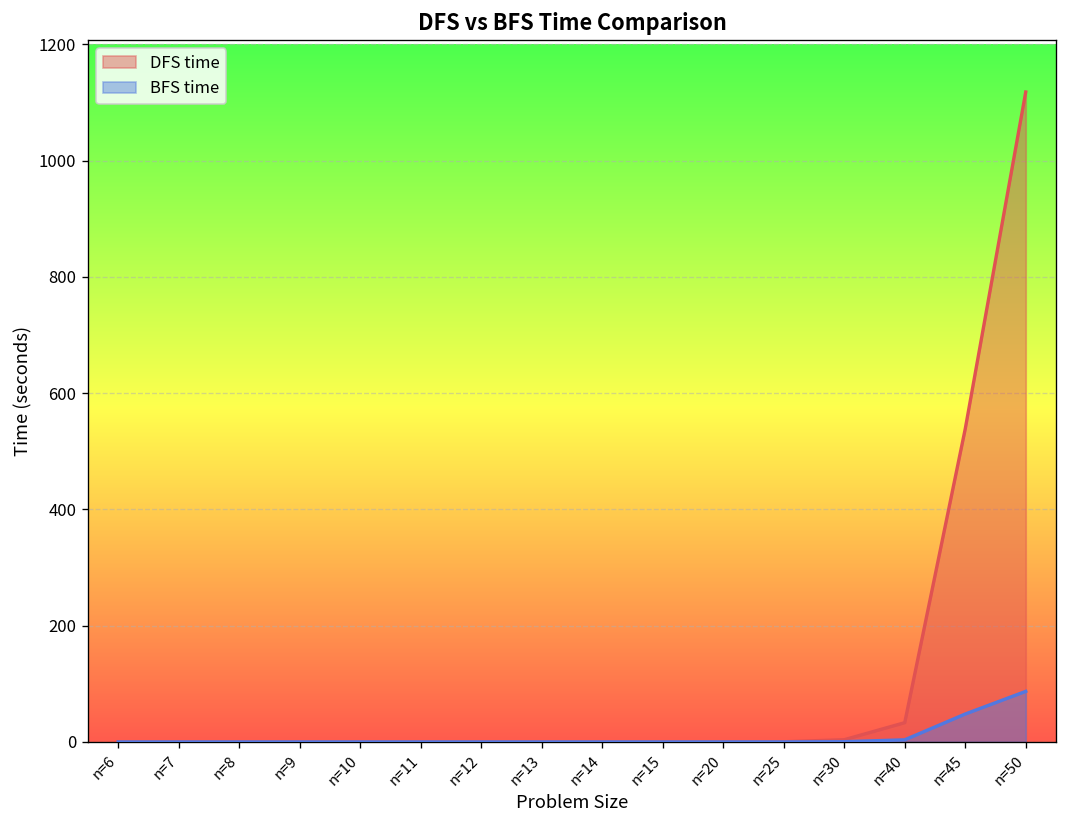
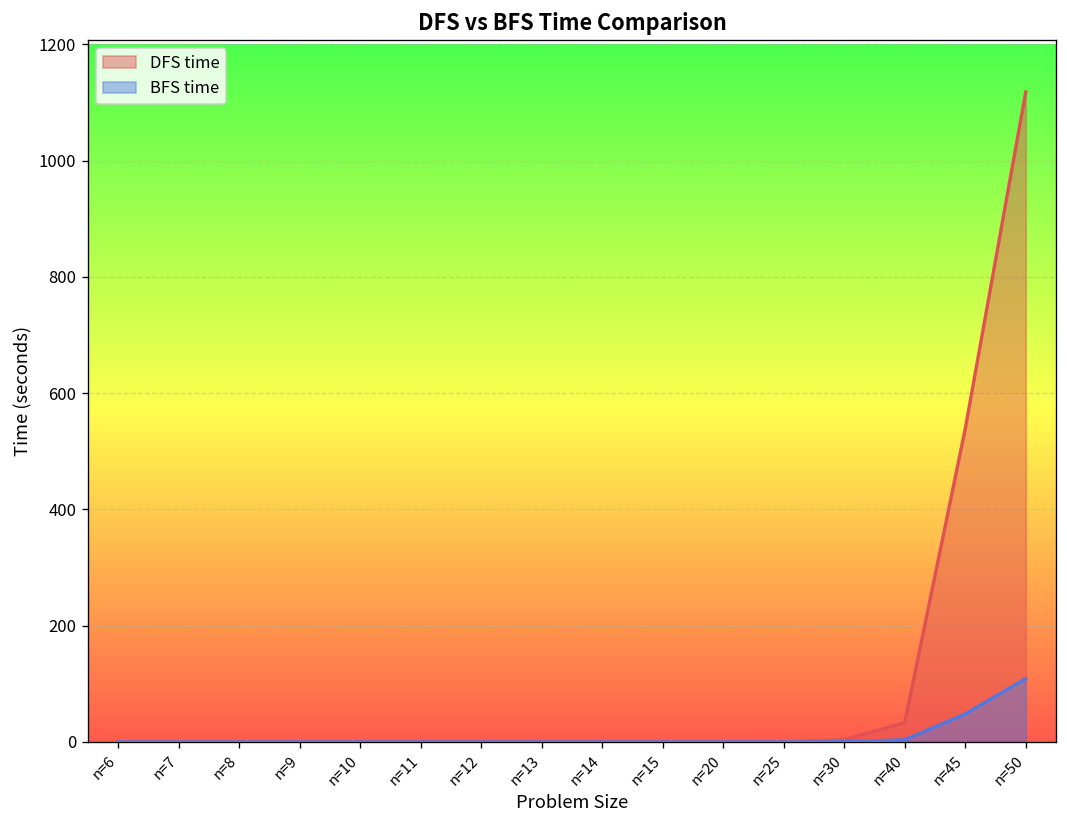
BFS time, n=50: 90 -> 110
